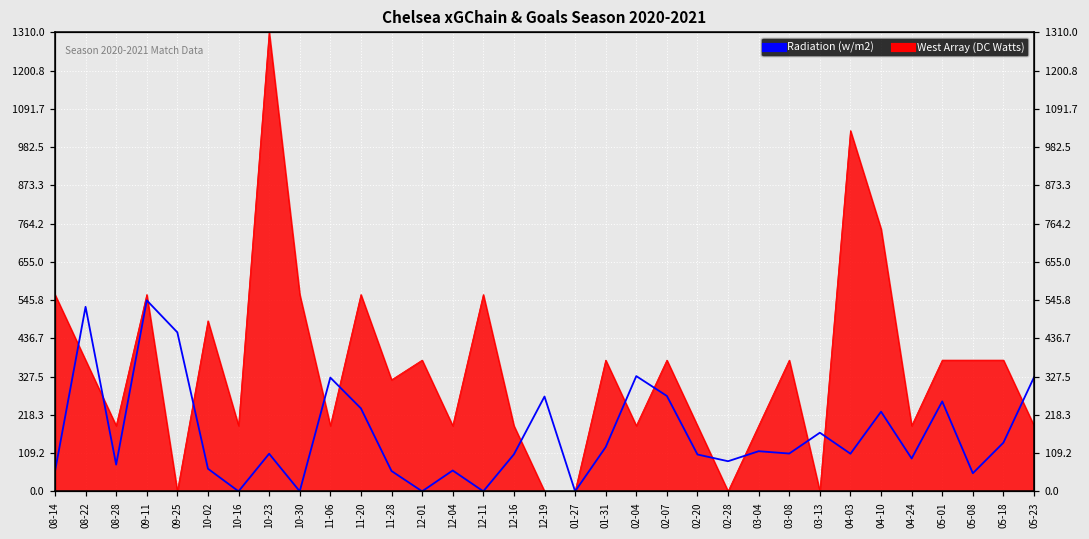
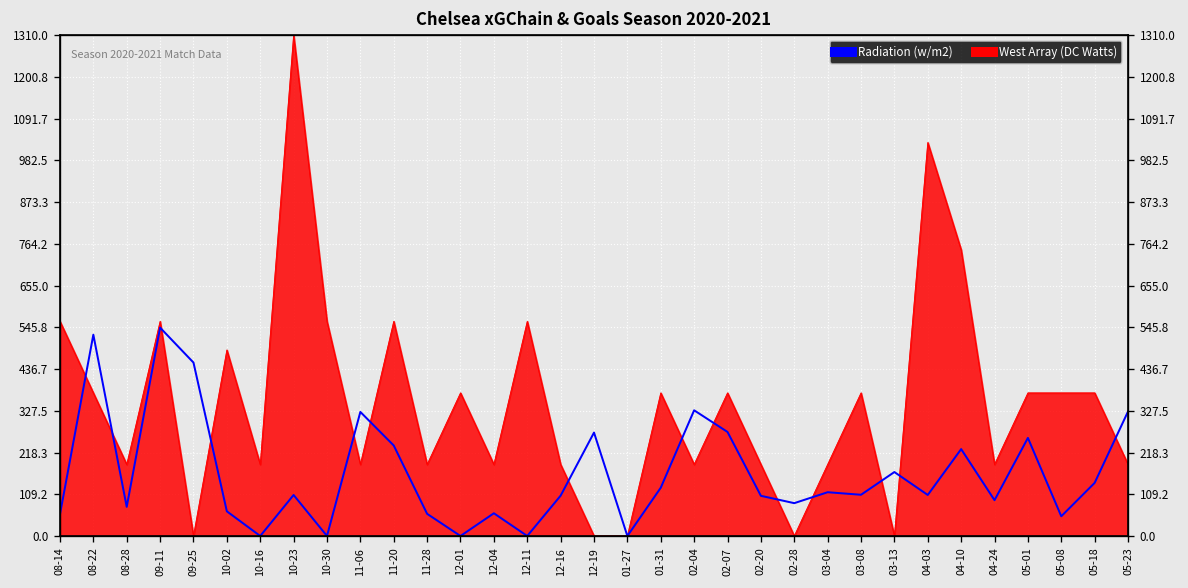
West Array (DC Watts), 11-28: 320 -> 190
